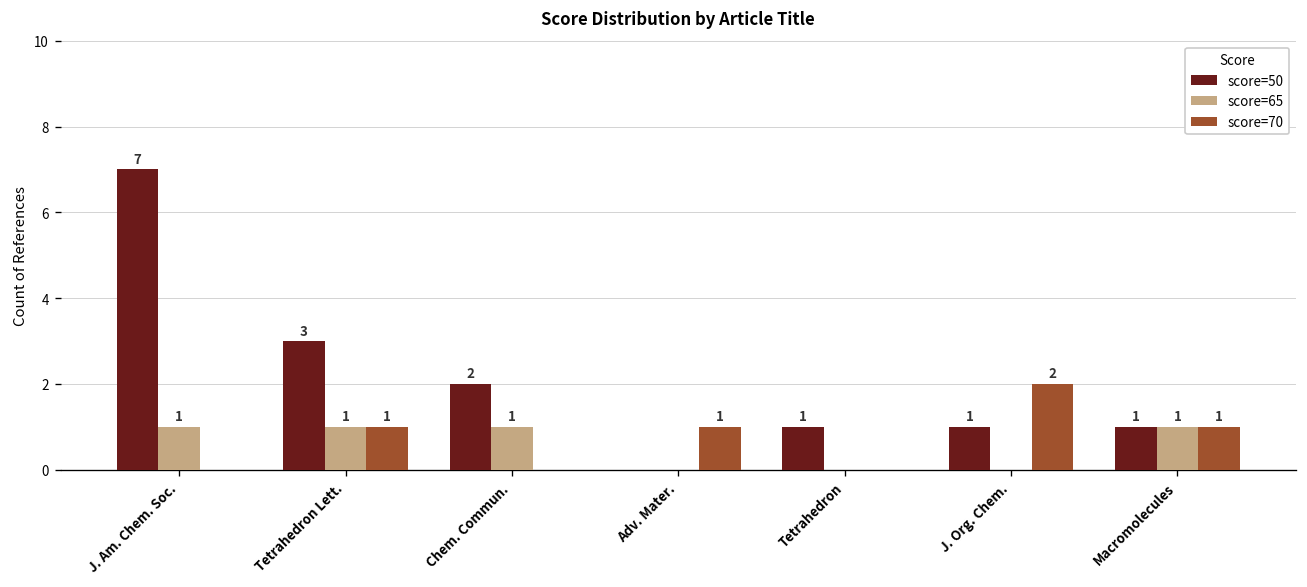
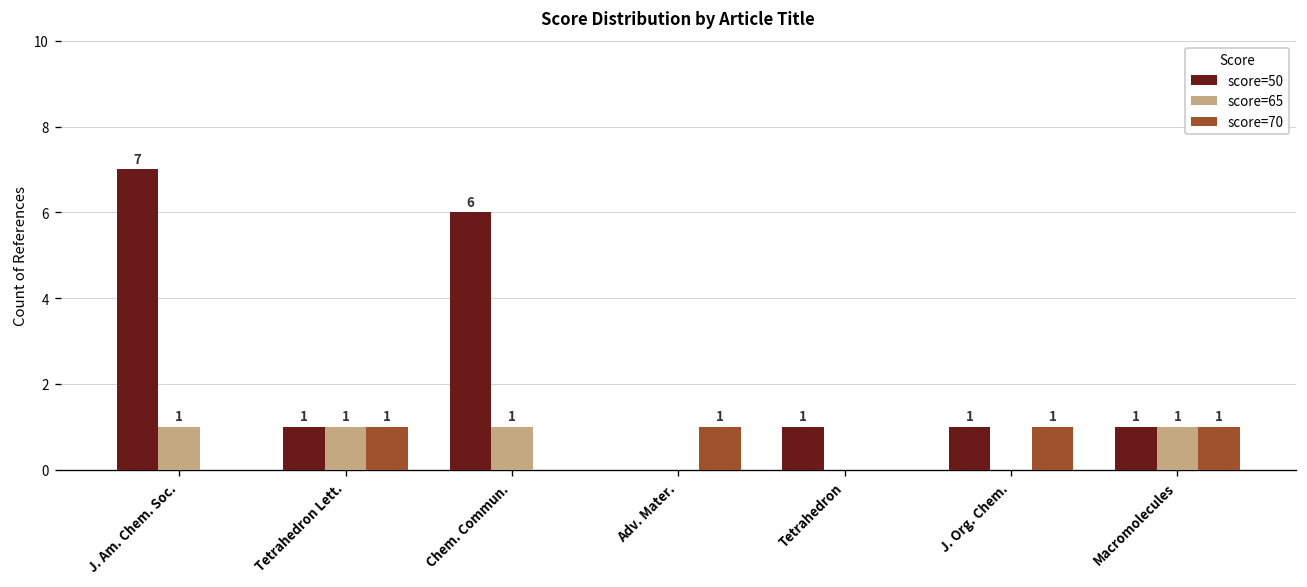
score=50, Tetrahedron Lett.: 3 -> 1
score=50, Chem. Commun.: 2 -> 6
score=70, J. Org. Chem.: 2 -> 1
